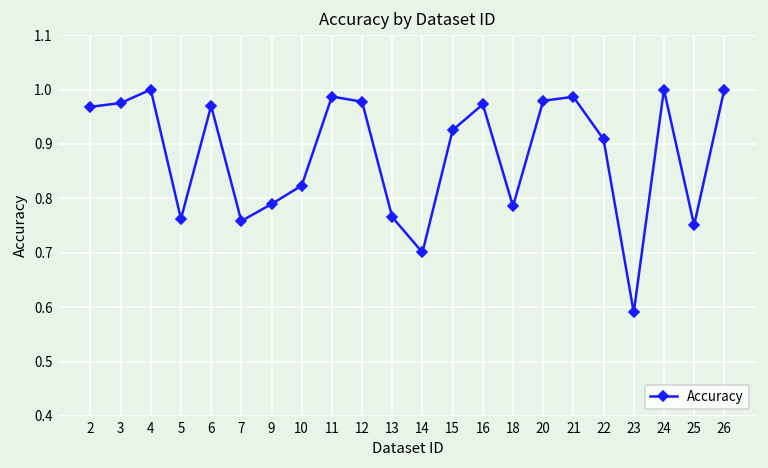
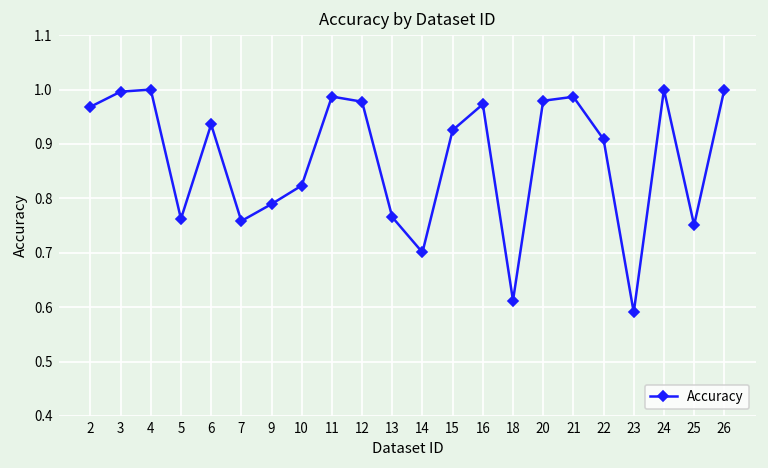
3: 0.98 -> 1.00
6: 0.97 -> 0.94
18: 0.79 -> 0.61
